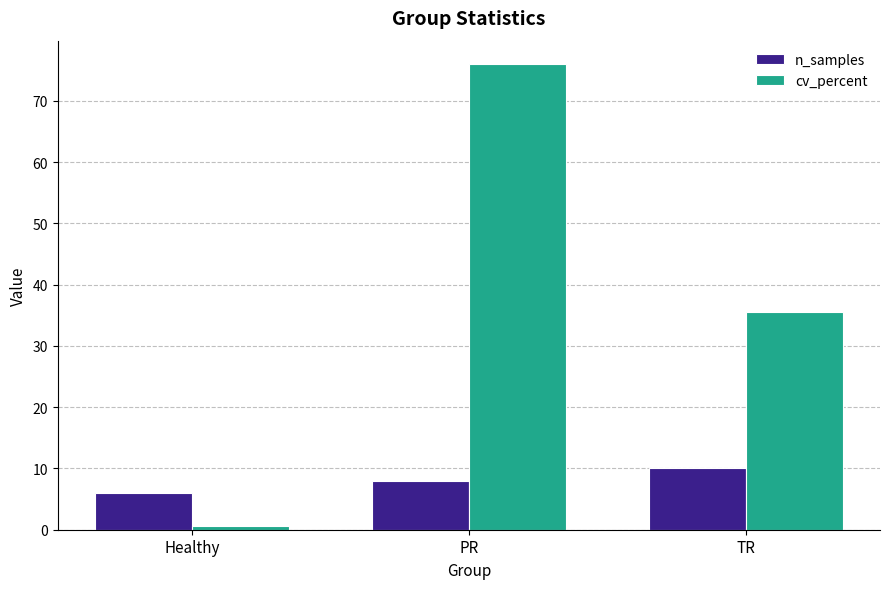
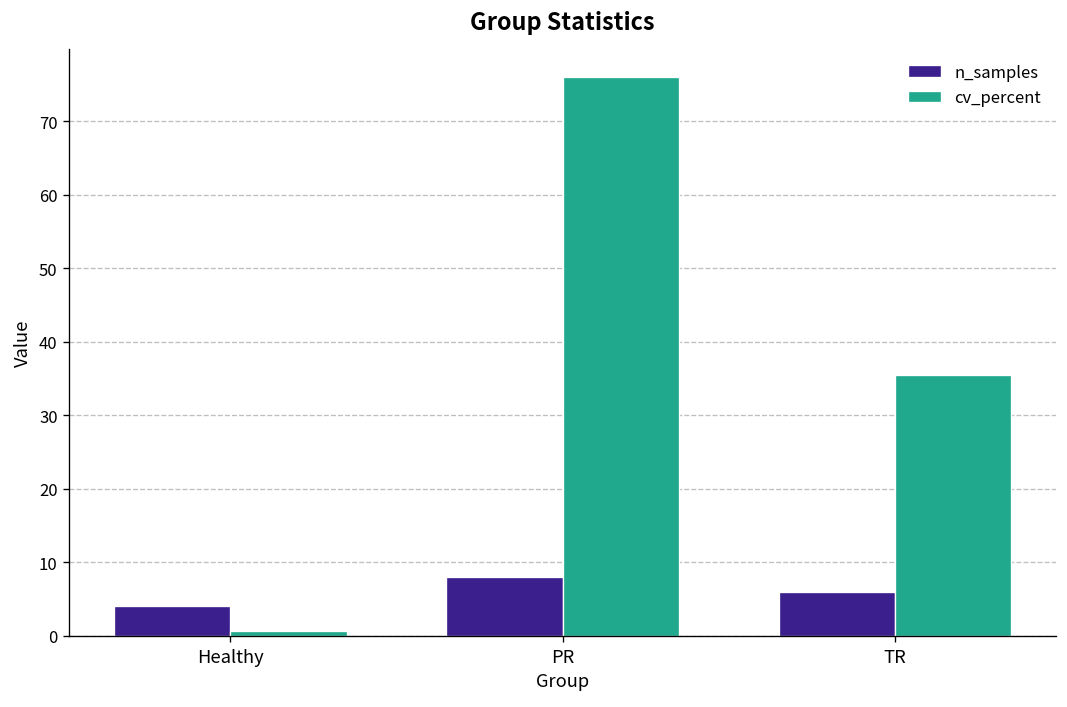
n_samples, Healthy: 6 -> 4
n_samples, TR: 10 -> 6
